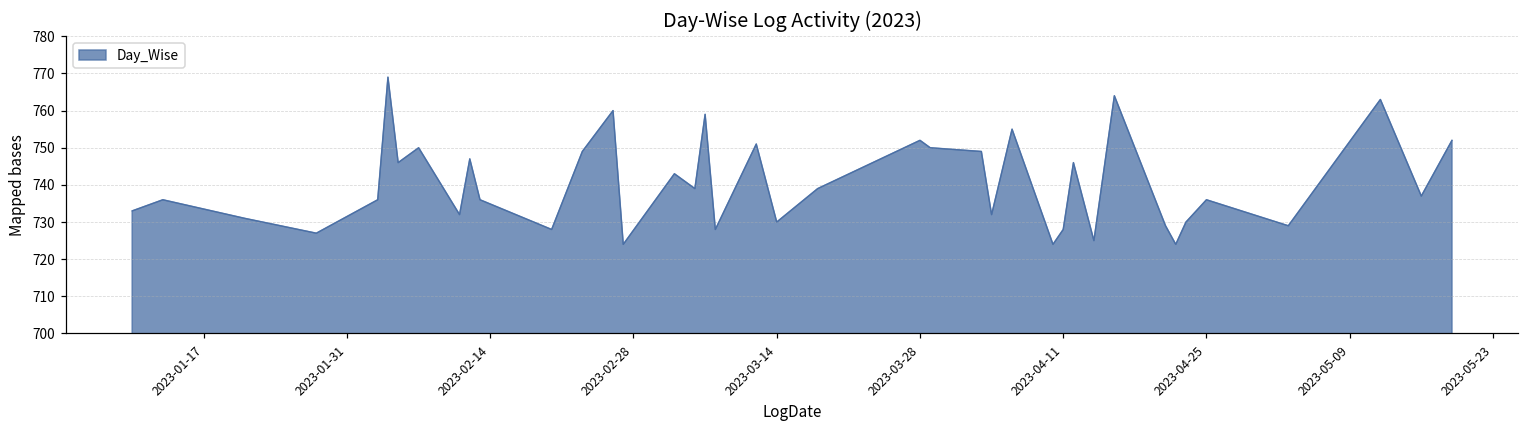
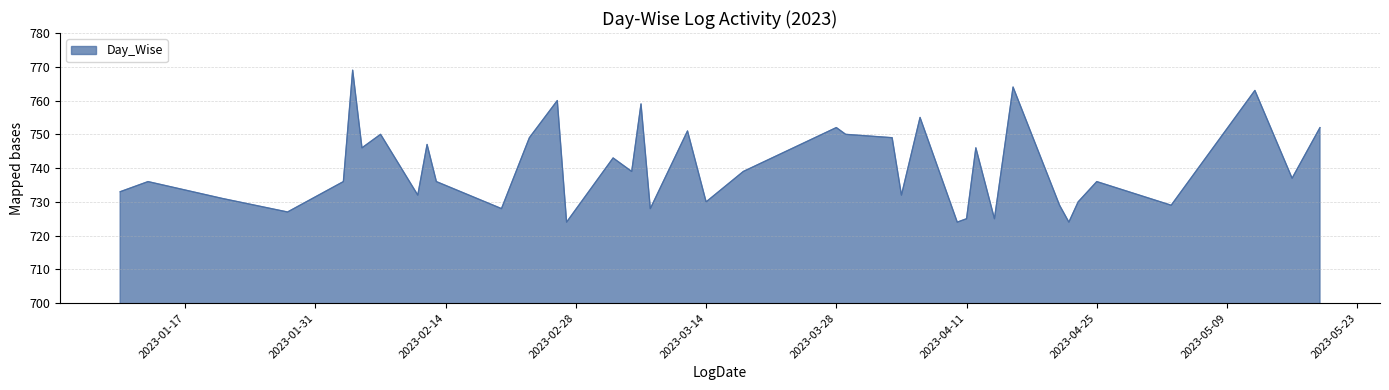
2023-04-11: 728 -> 725
